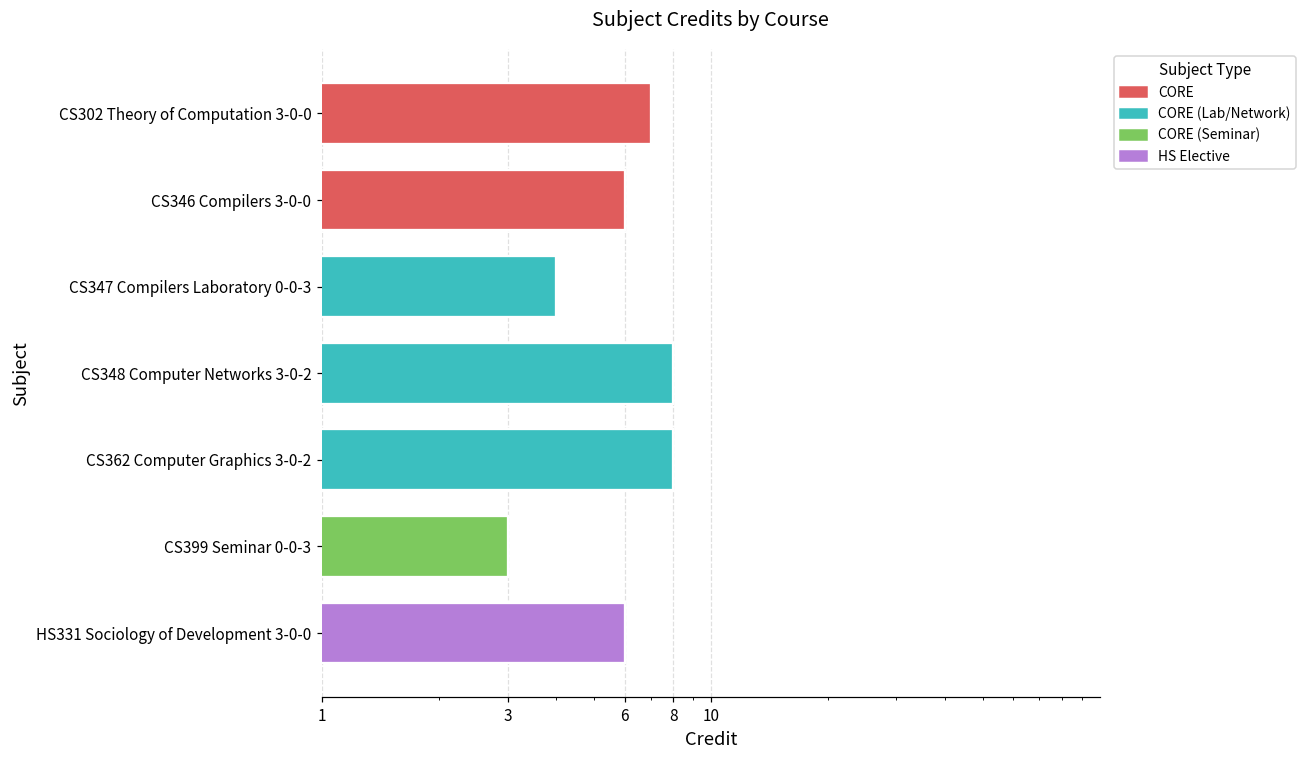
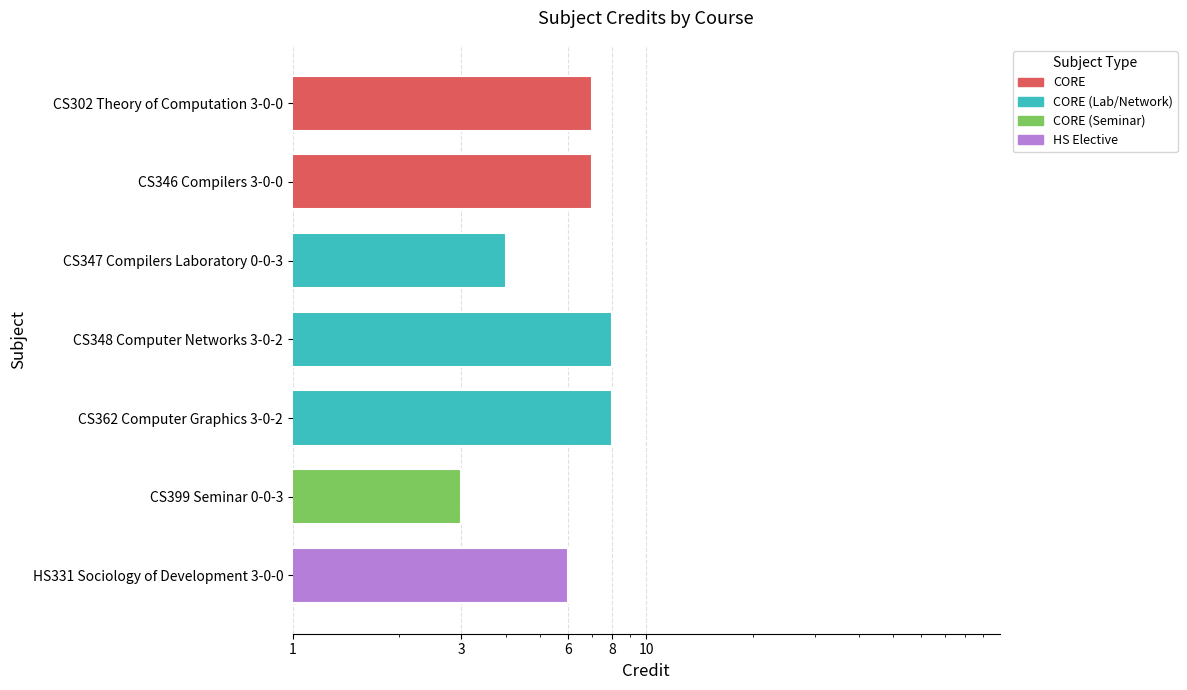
CS346 Compilers 3-0-0: 6 -> 7
